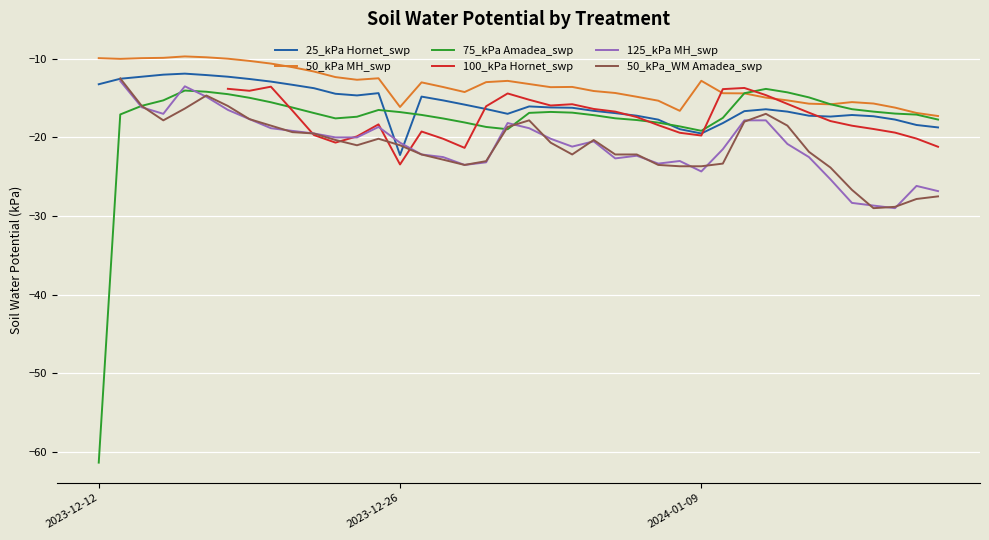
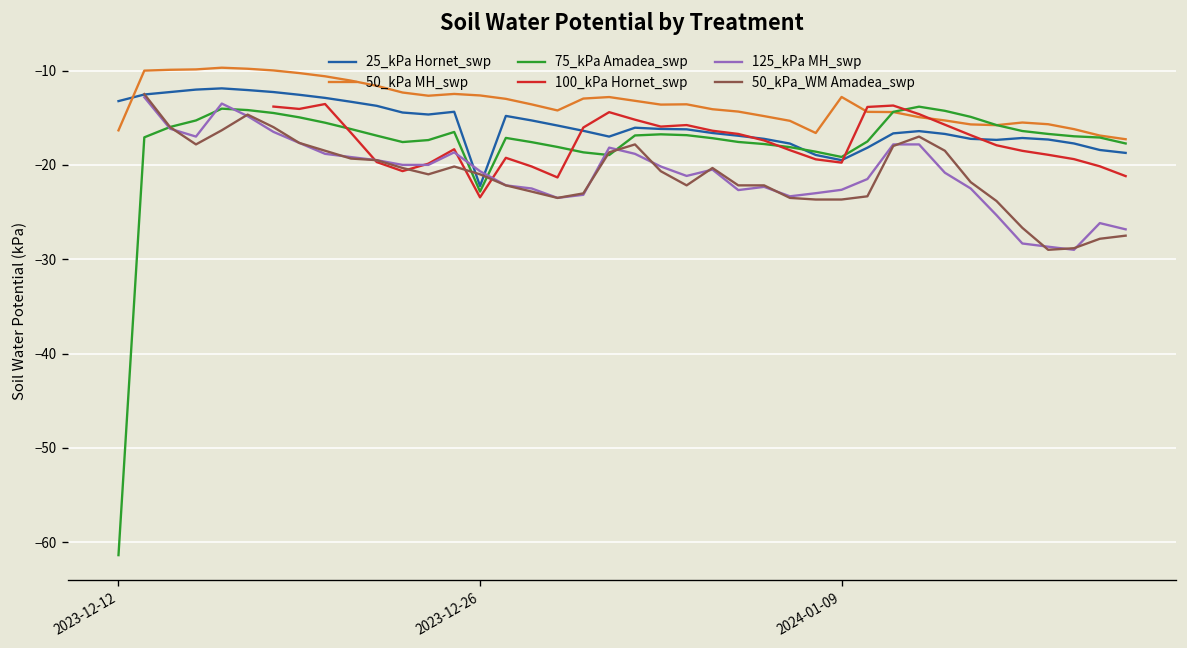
50_kPa MH_swp, 2023-12-12: -10 -> -16
50_kPa MH_swp, 2023-12-26: -16 -> -13
75_kPa Amadea_swp, 2023-12-26: -17 -> -23
125_kPa MH_swp, 2024-01-09: -24 -> -23
